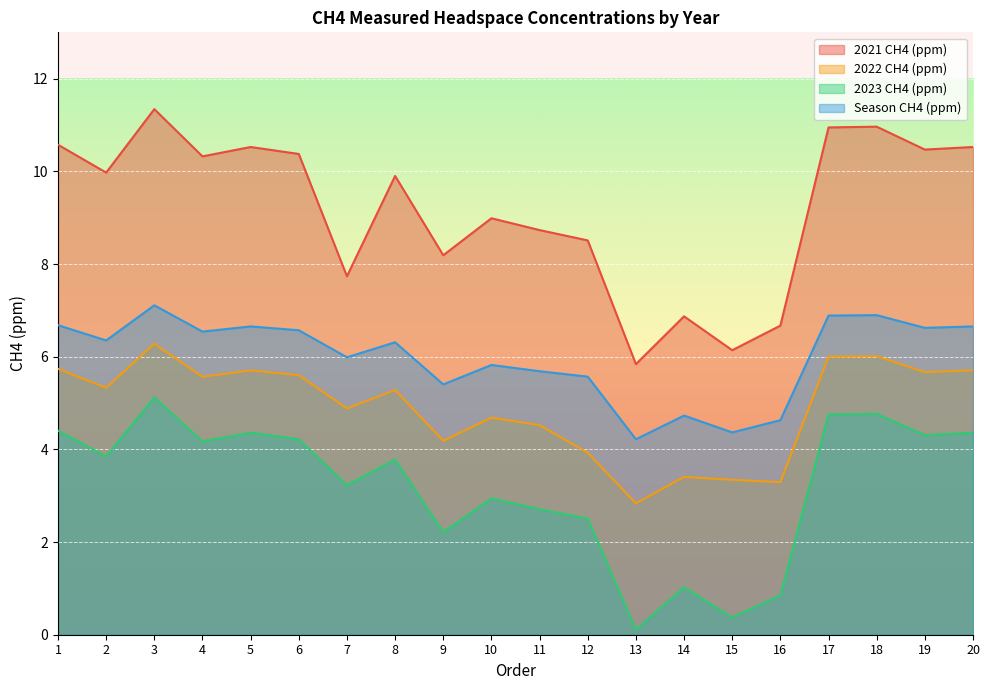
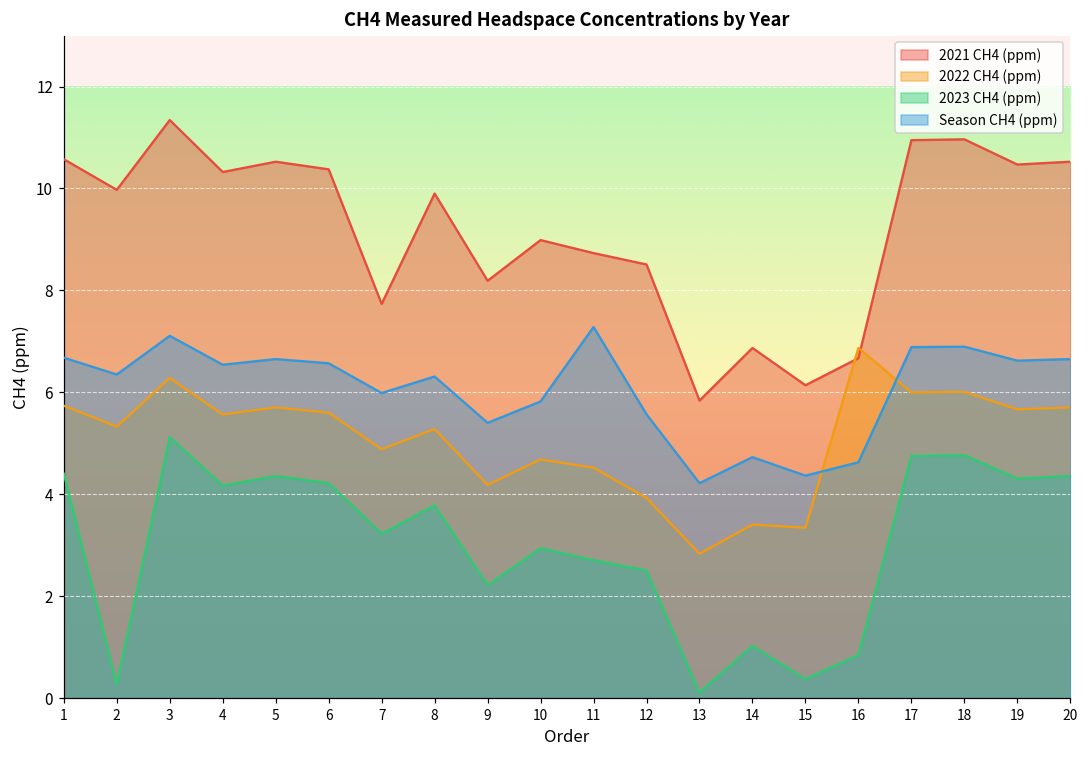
2023 CH4 (ppm), 2: 3.8 -> 0.3
Season CH4 (ppm), 11: 5.7 -> 7.3
2022 CH4 (ppm), 16: 3.3 -> 6.9
